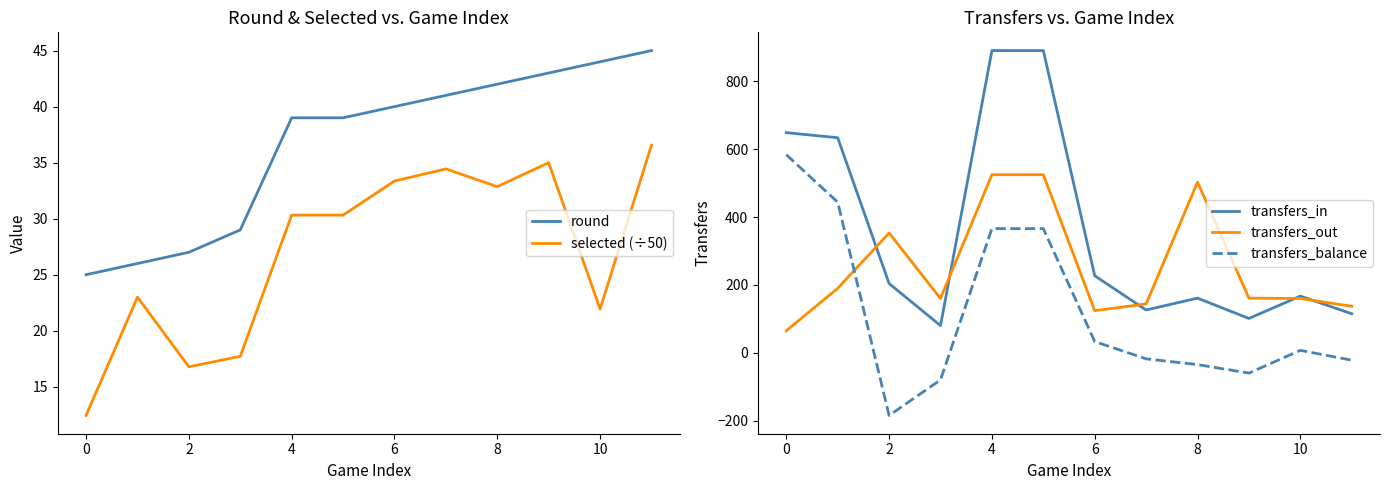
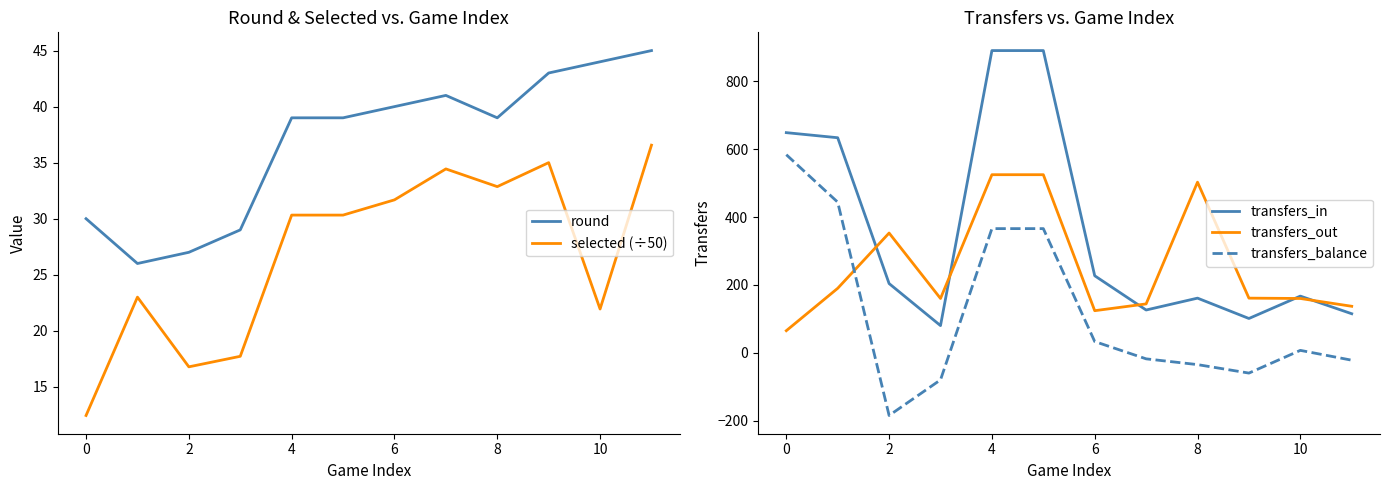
Round & Selected vs. Game Index, round, 0: 25 -> 30
Round & Selected vs. Game Index, selected (÷50), 6: 33.4 -> 31.7
Round & Selected vs. Game Index, round, 8: 42 -> 39
